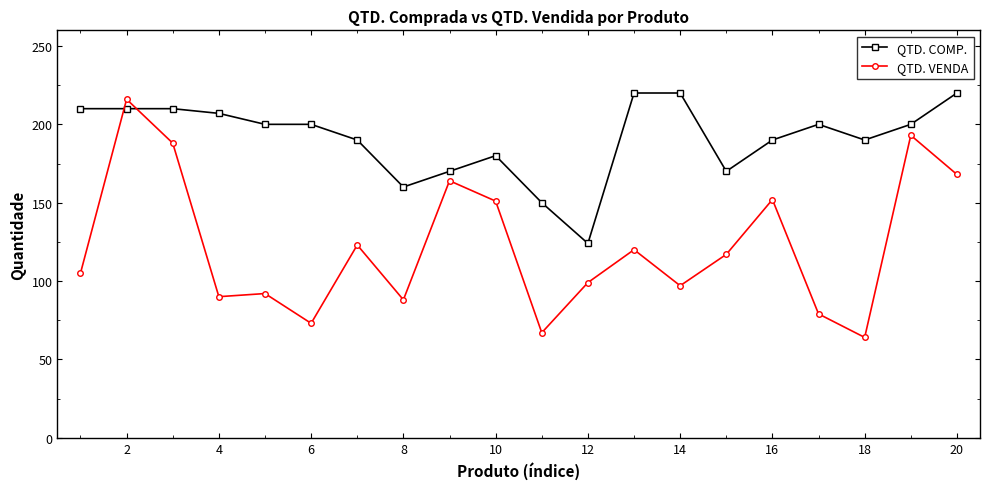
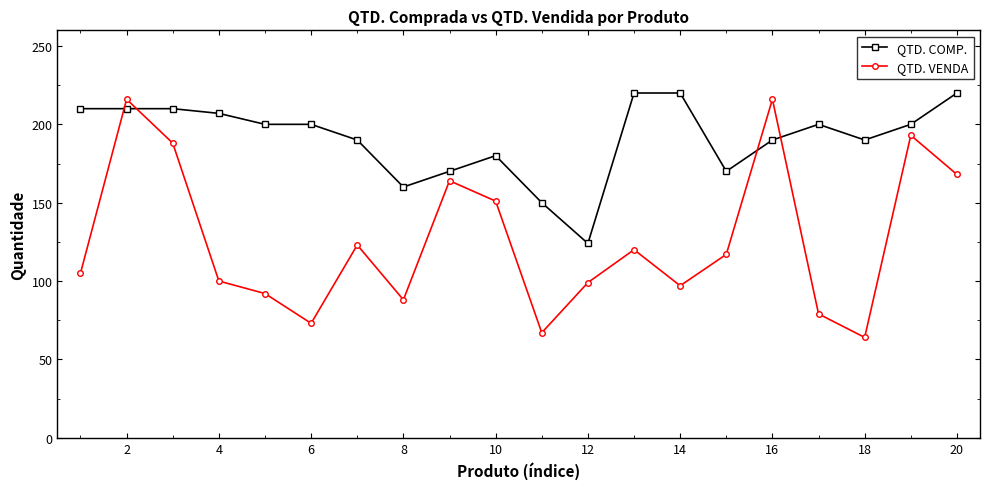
QTD. VENDA, 4: 90 -> 100
QTD. VENDA, 16: 152 -> 216
